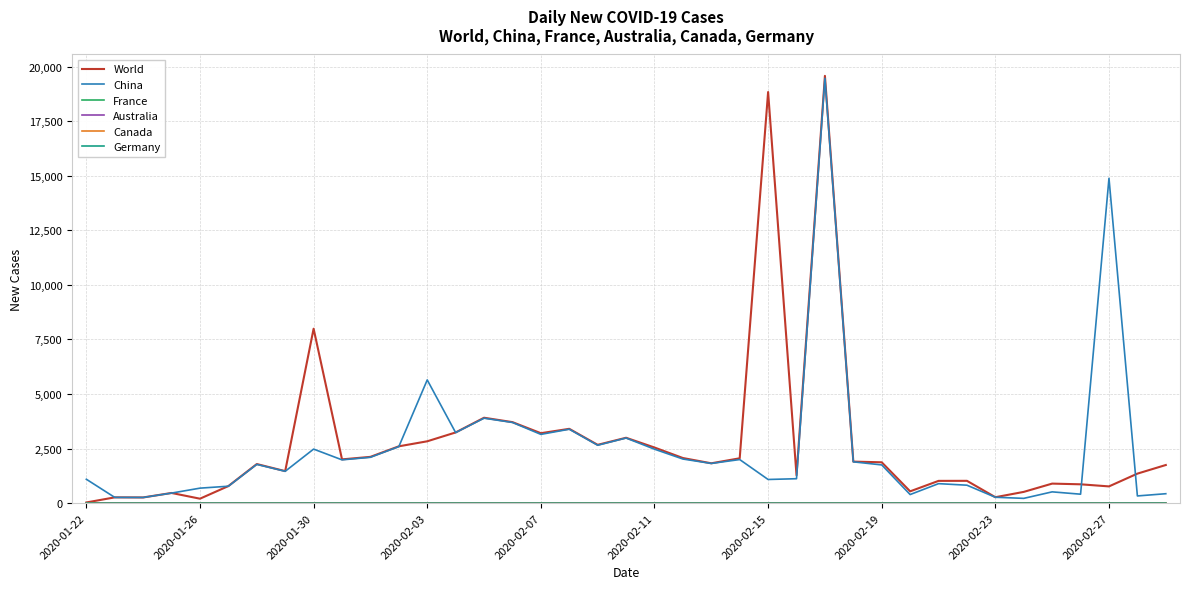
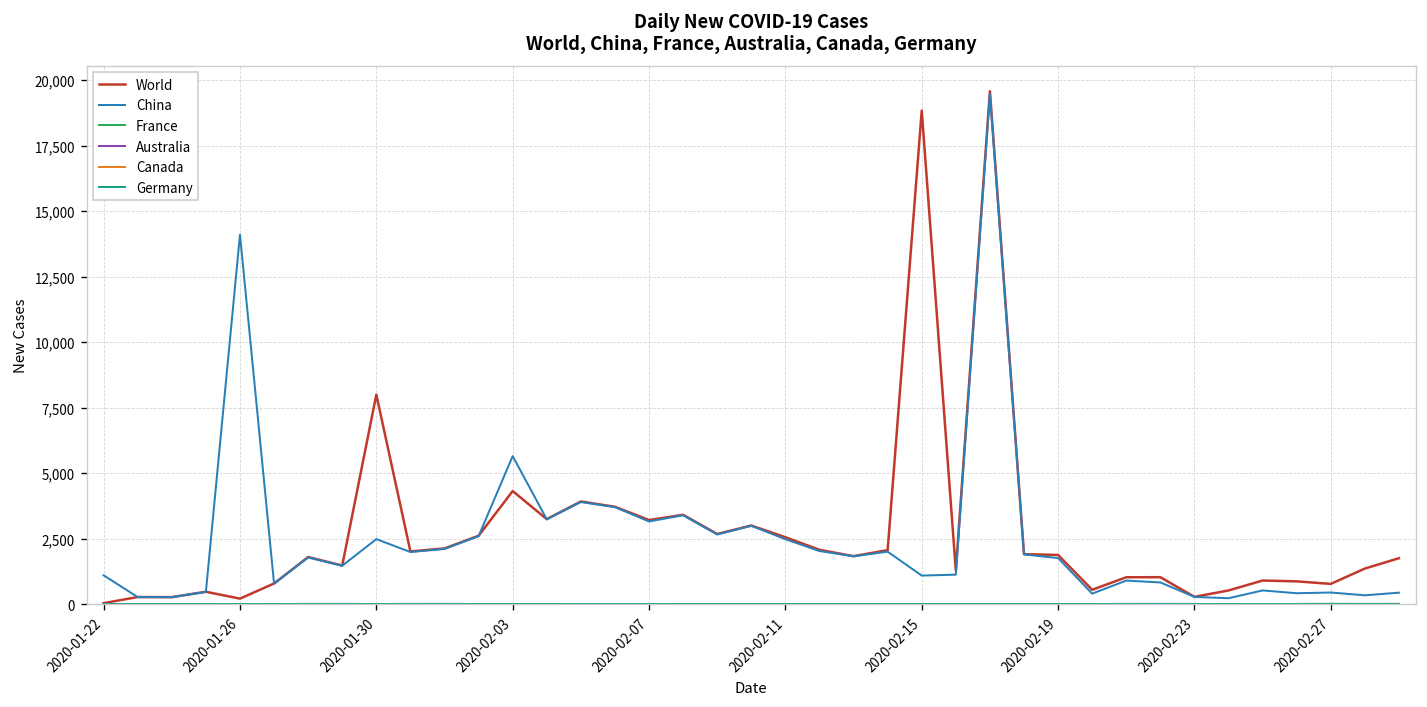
China, 2020-01-26: 700 -> 14,100
World, 2020-02-03: 2,800 -> 4,300
China, 2020-02-27: 14,900 -> 400
